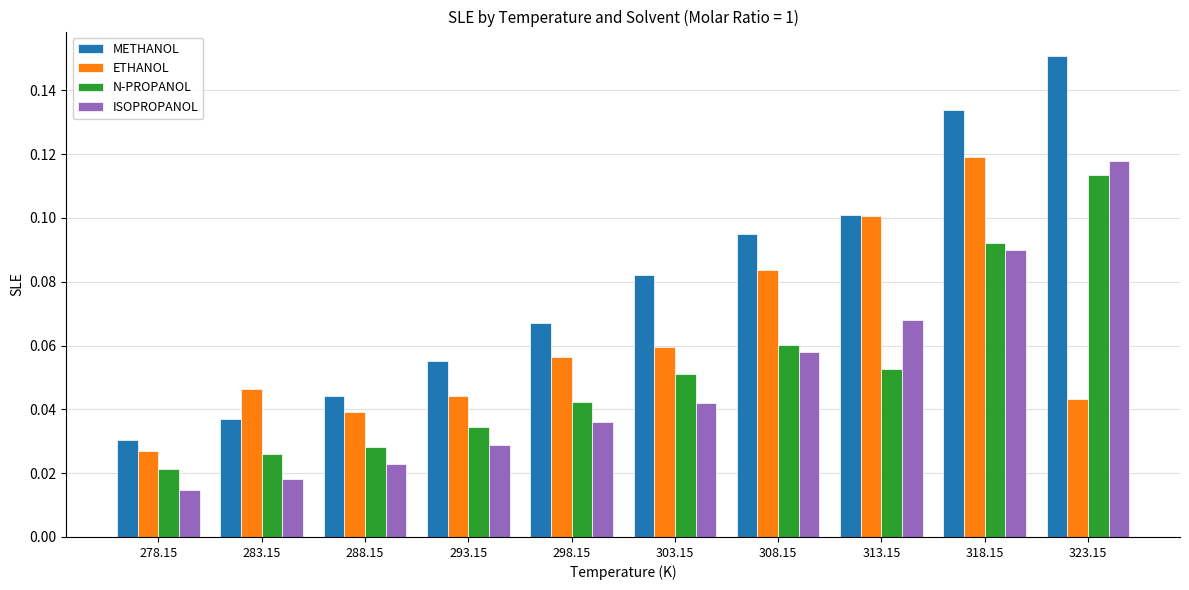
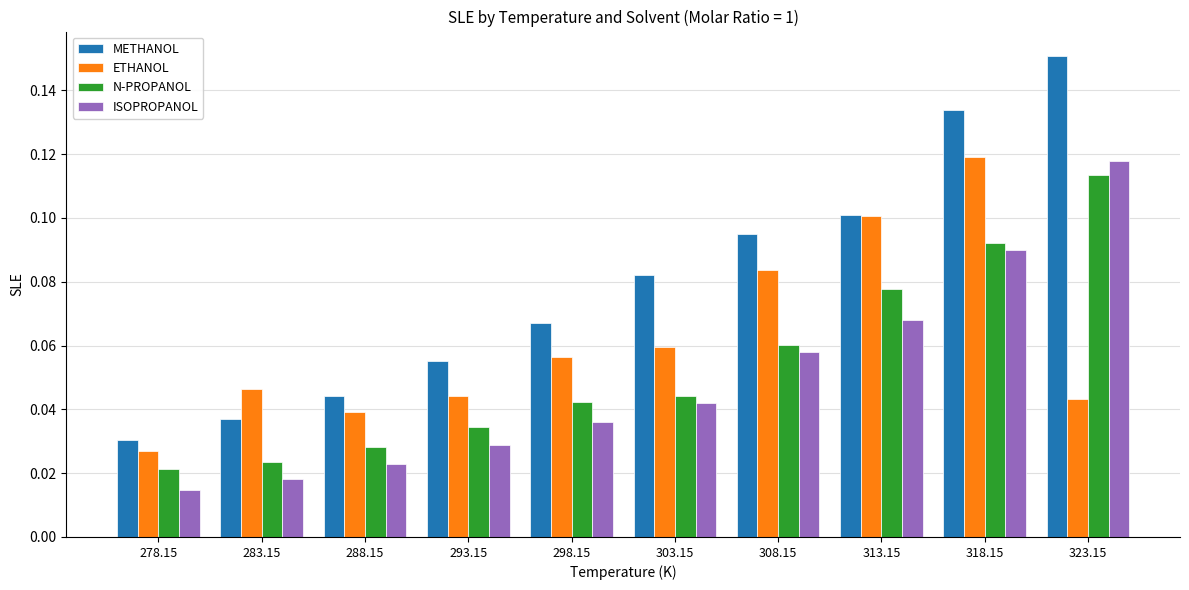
N-PROPANOL, 283.15: 0.026 -> 0.024
N-PROPANOL, 303.15: 0.051 -> 0.044
N-PROPANOL, 313.15: 0.053 -> 0.078
